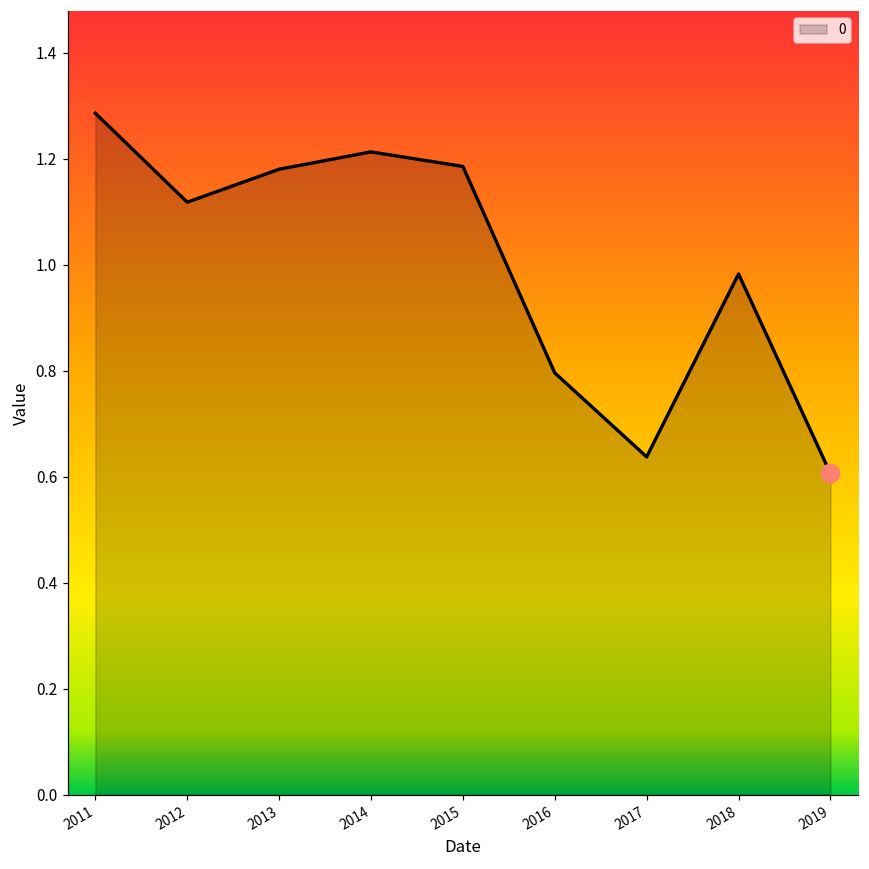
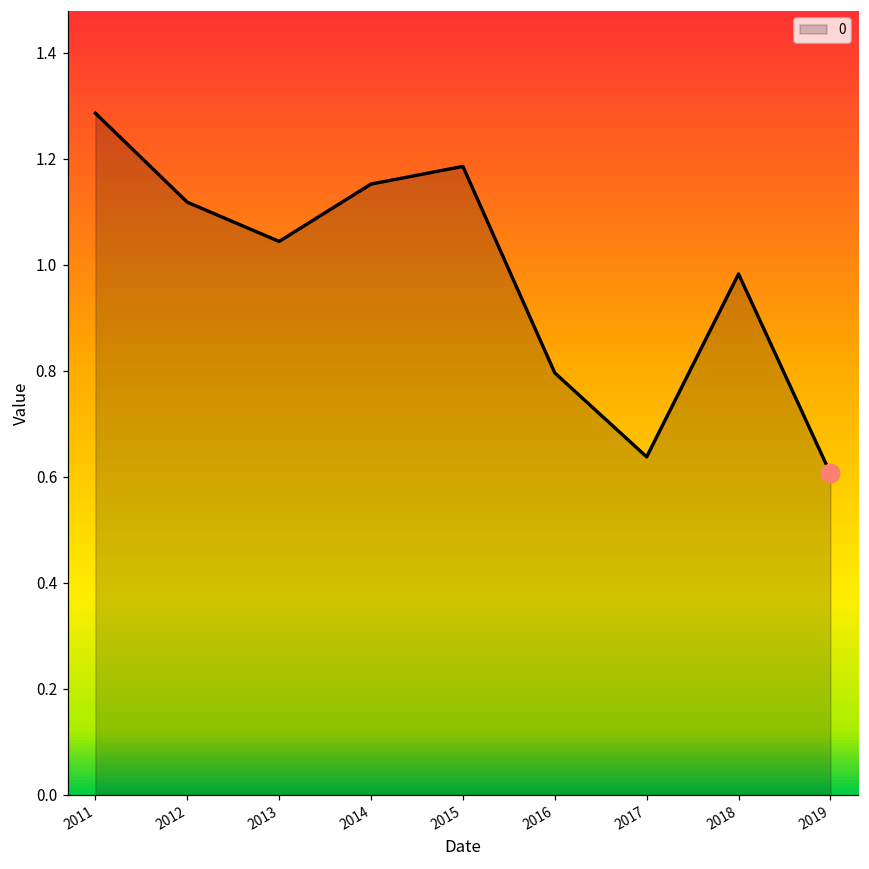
0, 2013: 1.18 -> 1.04
0, 2014: 1.21 -> 1.15
